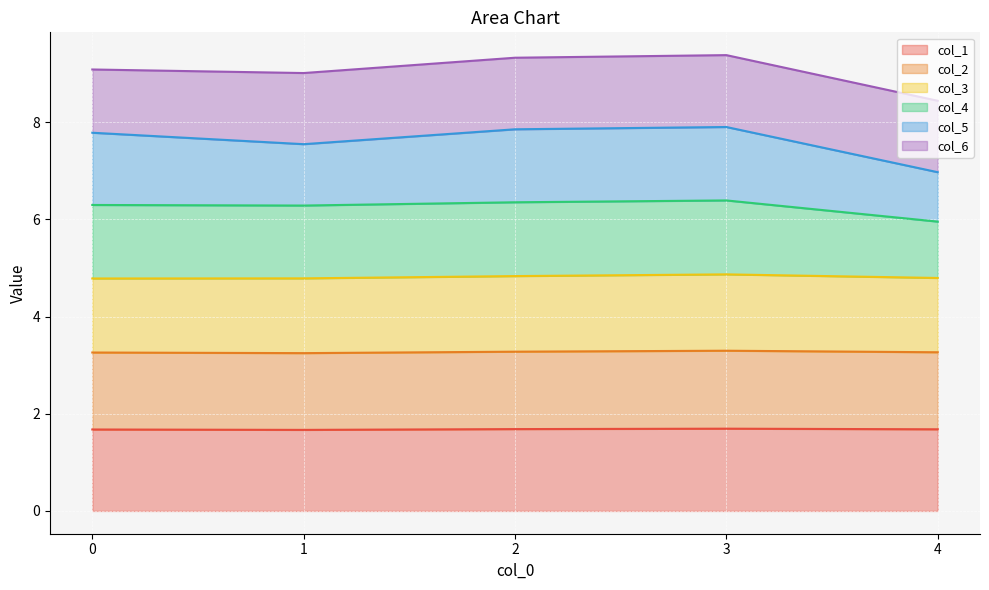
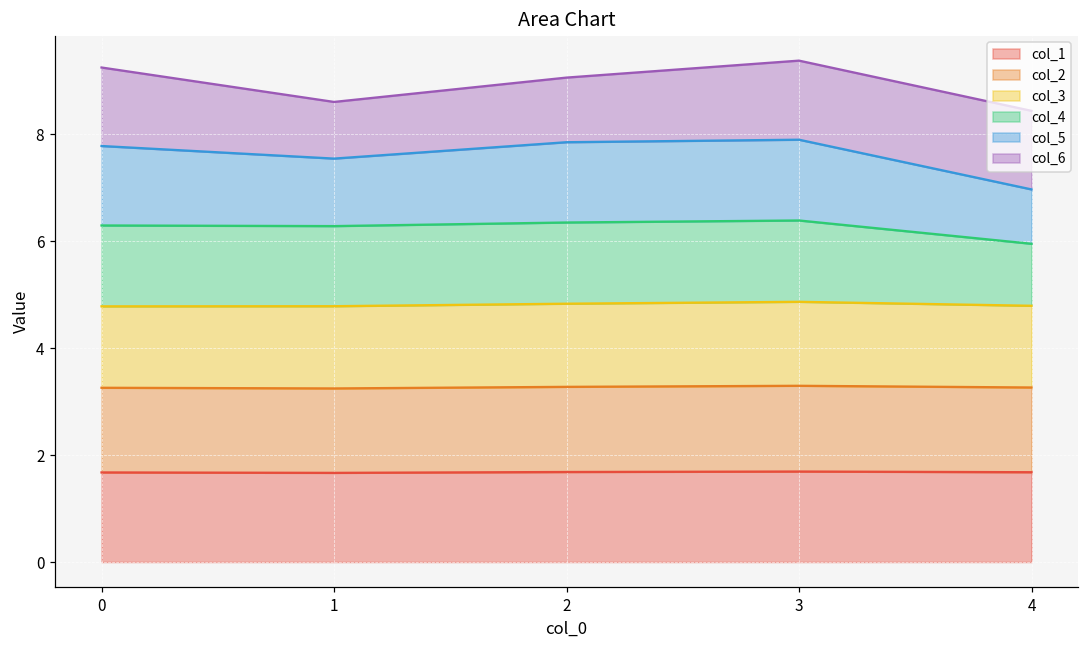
col_6, 0: 1.3 -> 1.5
col_6, 1: 1.5 -> 1.1
col_6, 2: 1.5 -> 1.2
